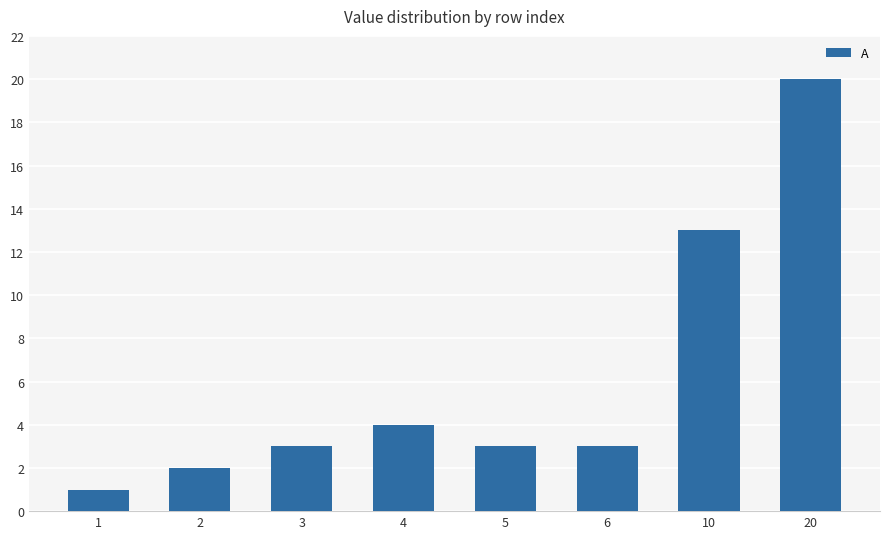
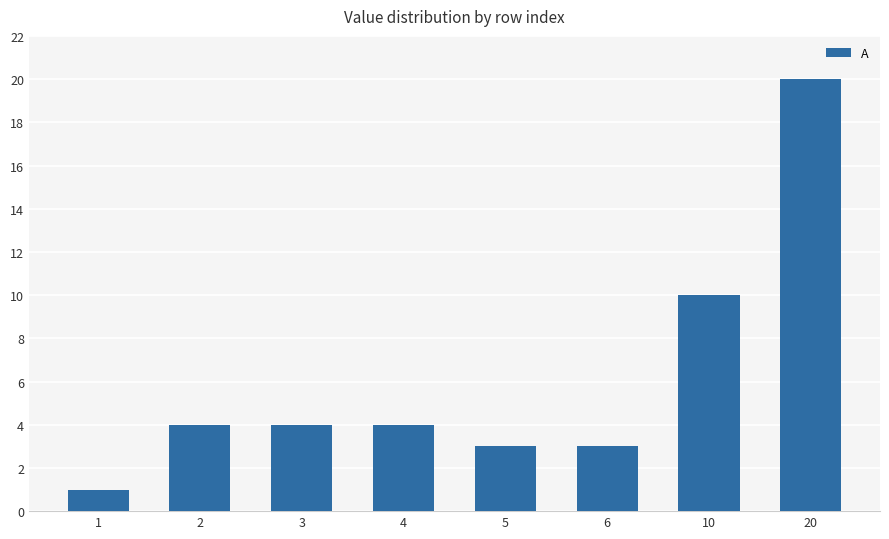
2: 2 -> 4
3: 3 -> 4
10: 13 -> 10
